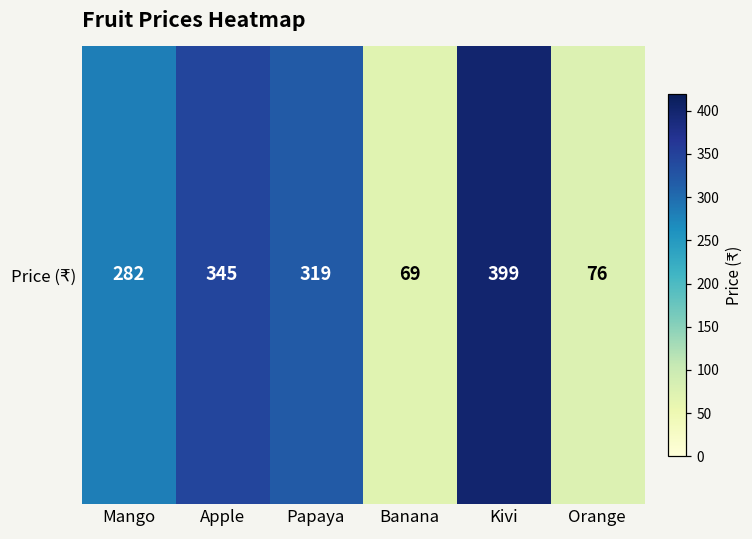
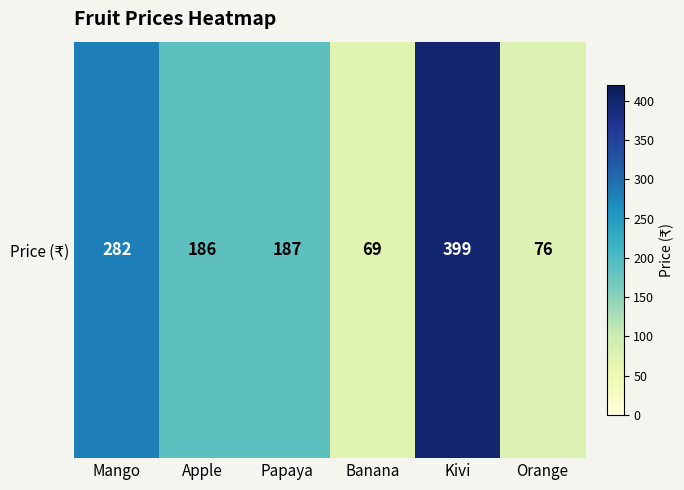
Price (₹), Apple: 345 -> 186
Price (₹), Papaya: 319 -> 187
